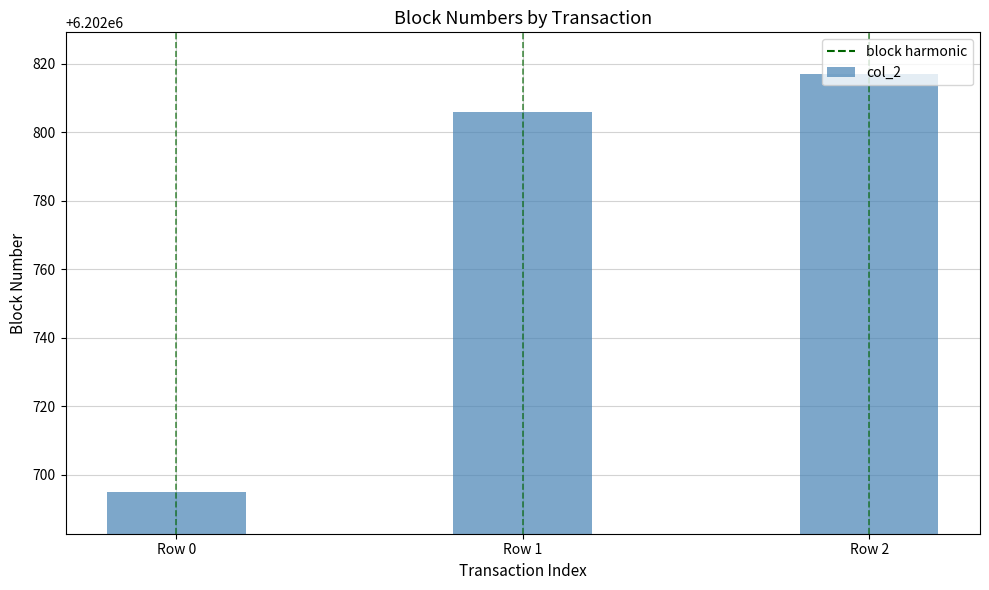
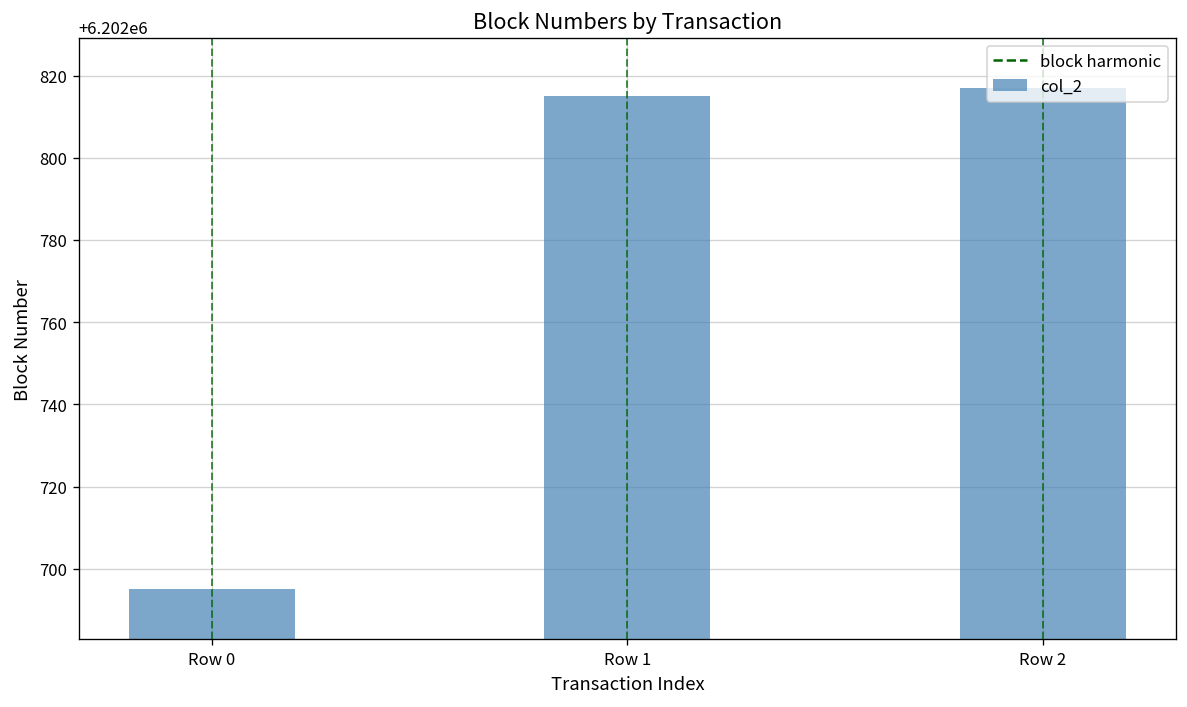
Row 1: 6202806 -> 6202815
